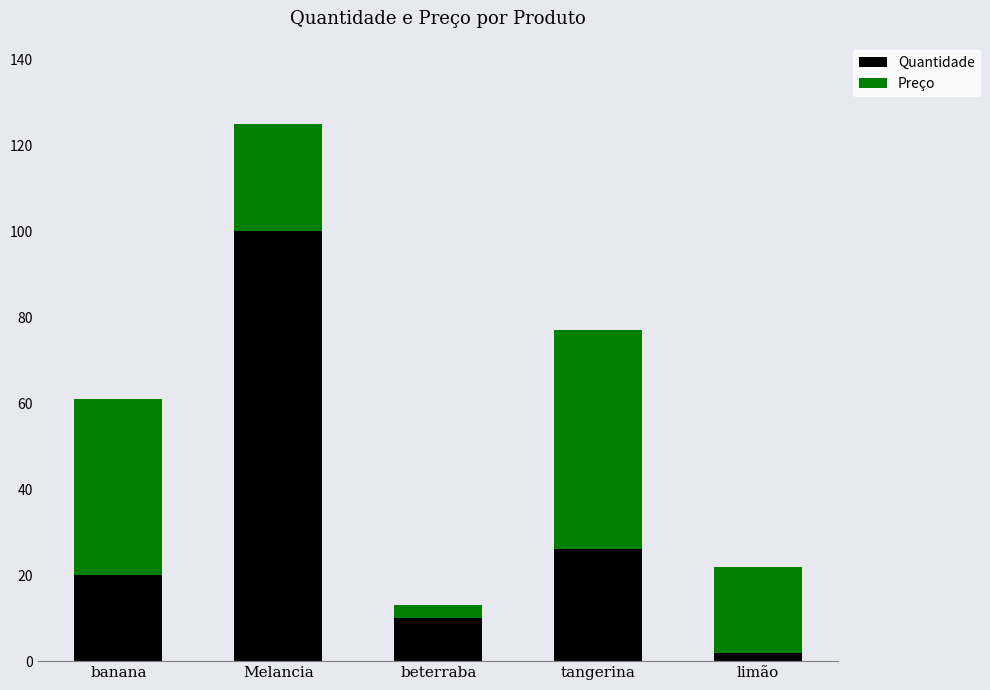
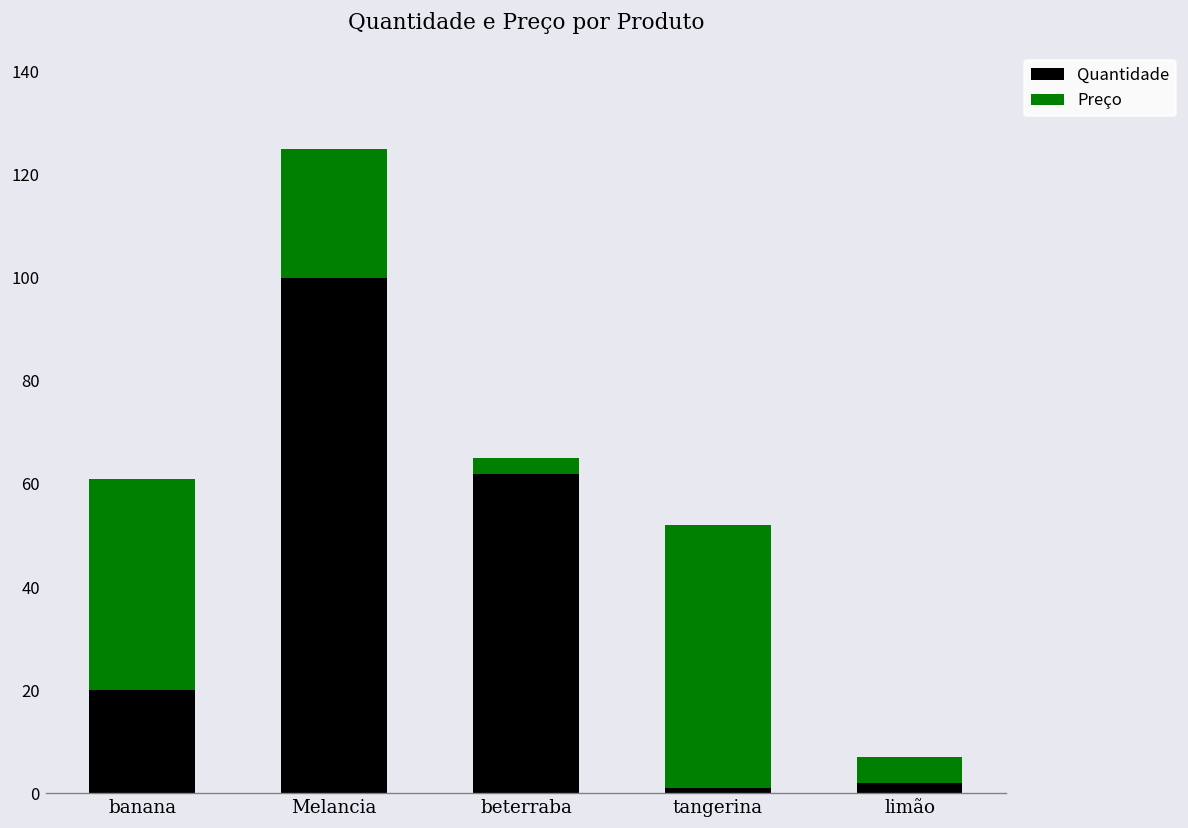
Quantidade, beterraba: 10 -> 62
Quantidade, tangerina: 26 -> 1
Preço, limão: 20 -> 5
